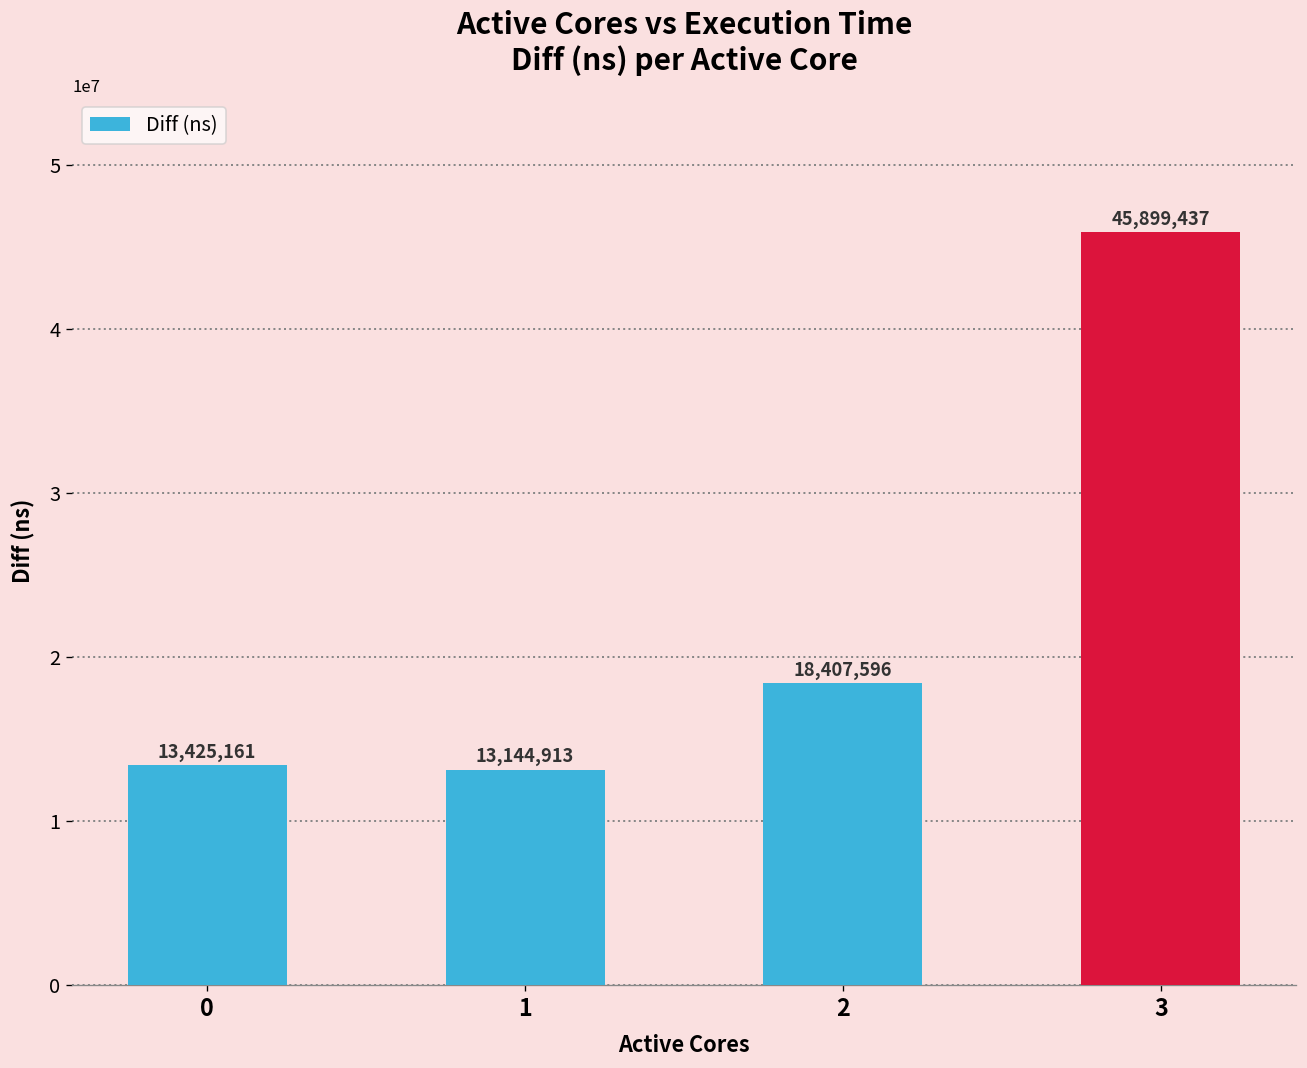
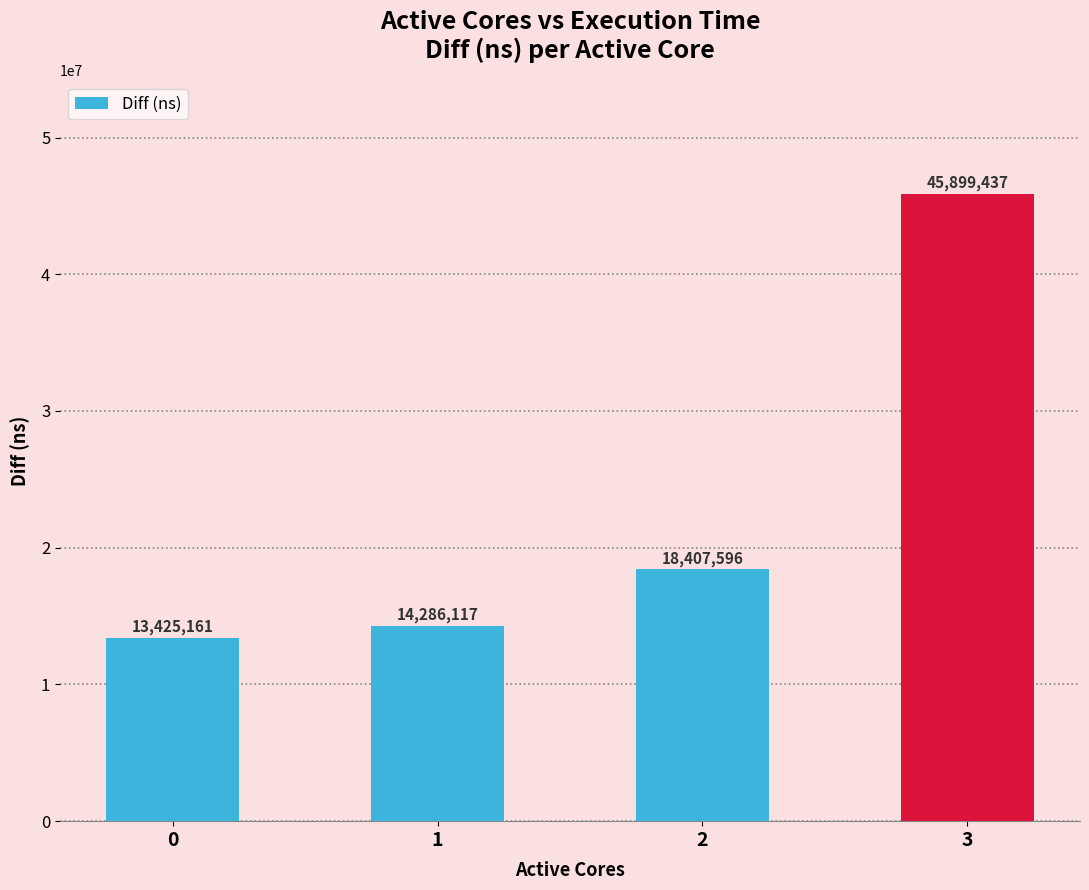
1: 13,144,913 -> 14,286,117
